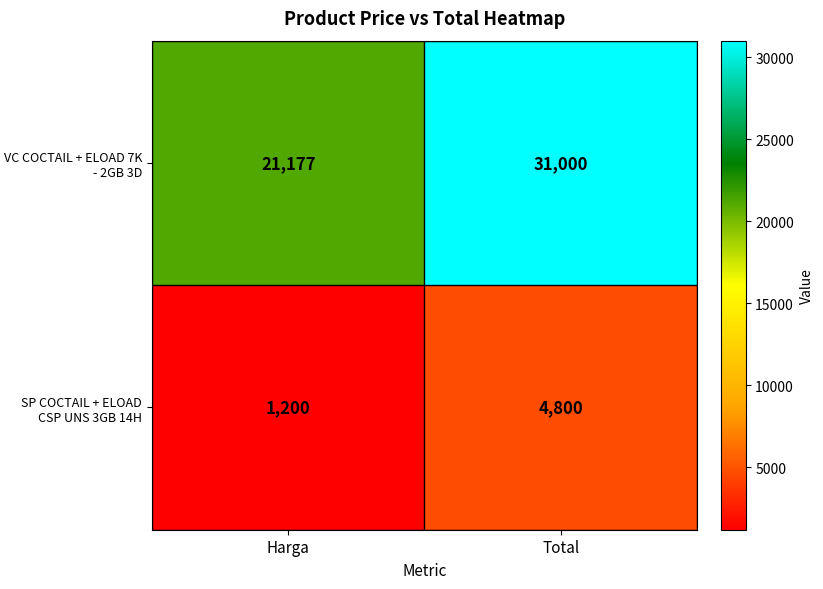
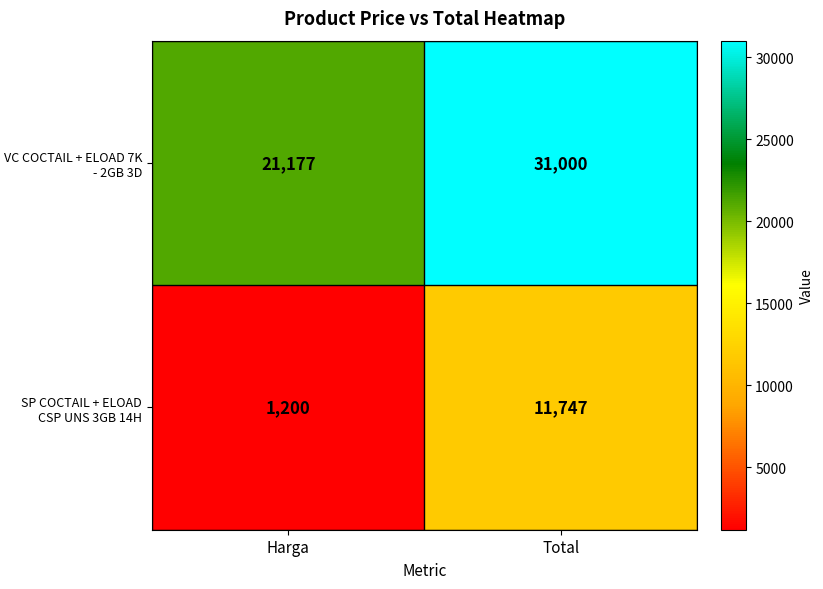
SP COCTAIL + ELOAD CSP UNS 3GB 14H, Total: 4,800 -> 11,747
